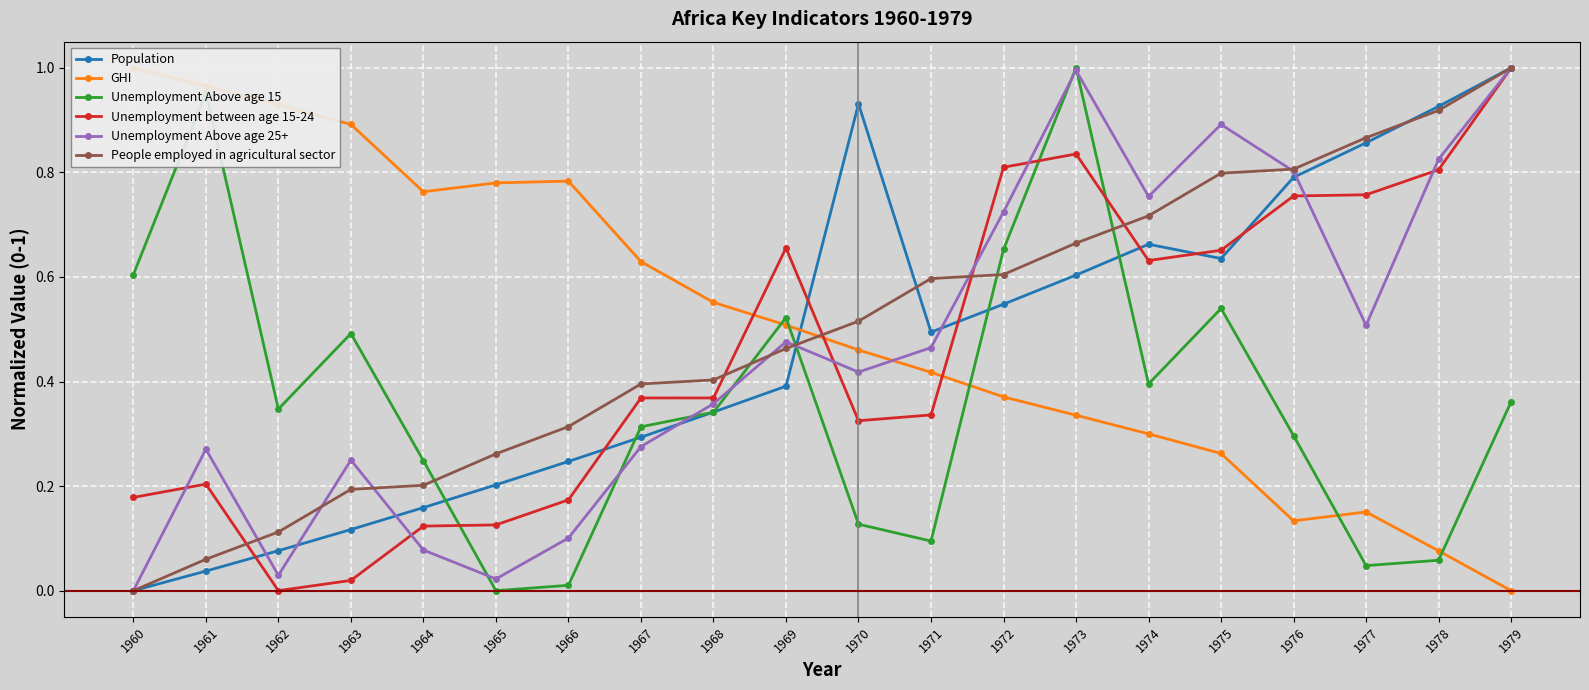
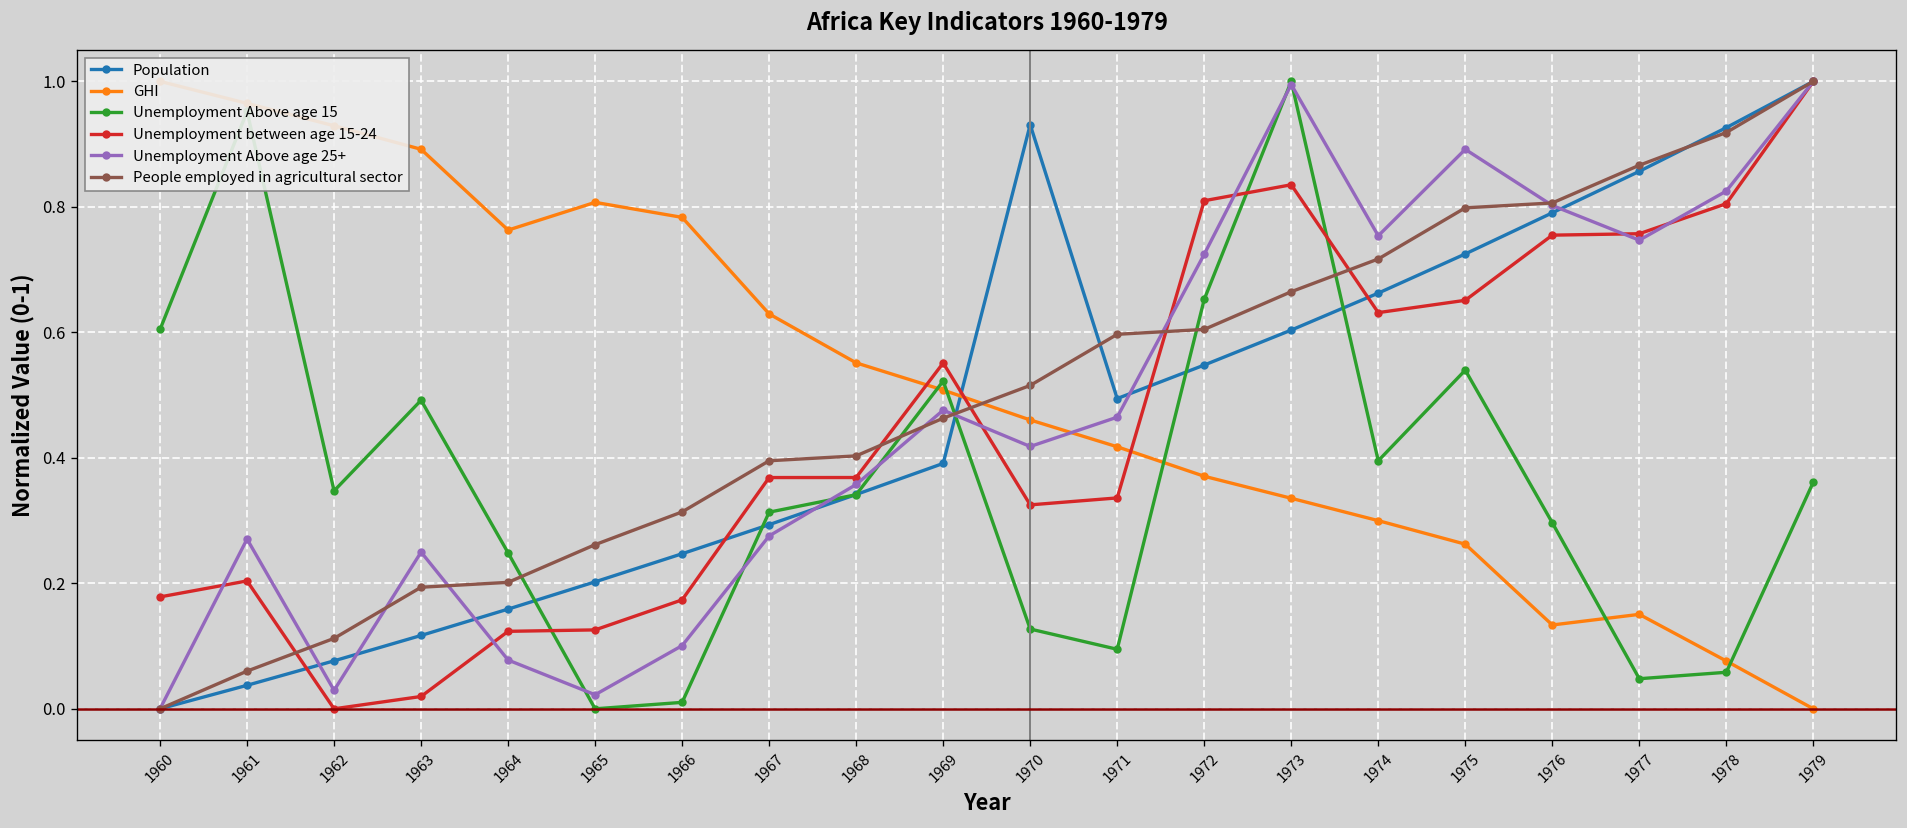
GHI, 1965: 0.78 -> 0.81
Unemployment between age 15-24, 1969: 0.66 -> 0.55
Population, 1975: 0.64 -> 0.72
Unemployment Above age 25+, 1977: 0.51 -> 0.75
